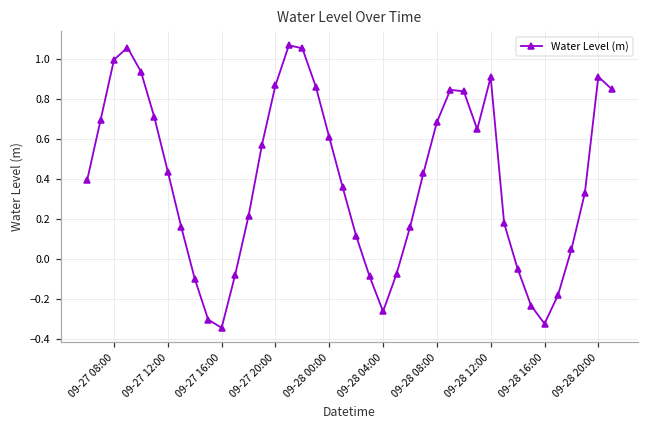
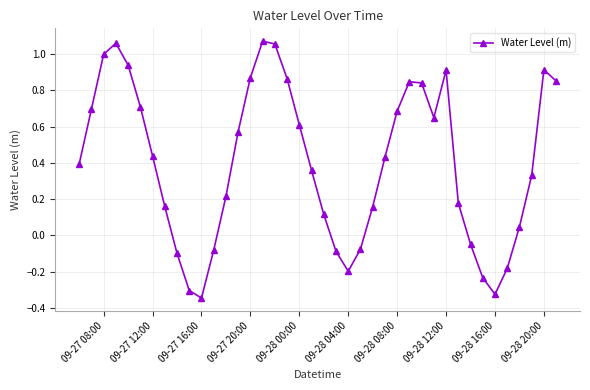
09-28 04:00: -0.26 -> -0.20
